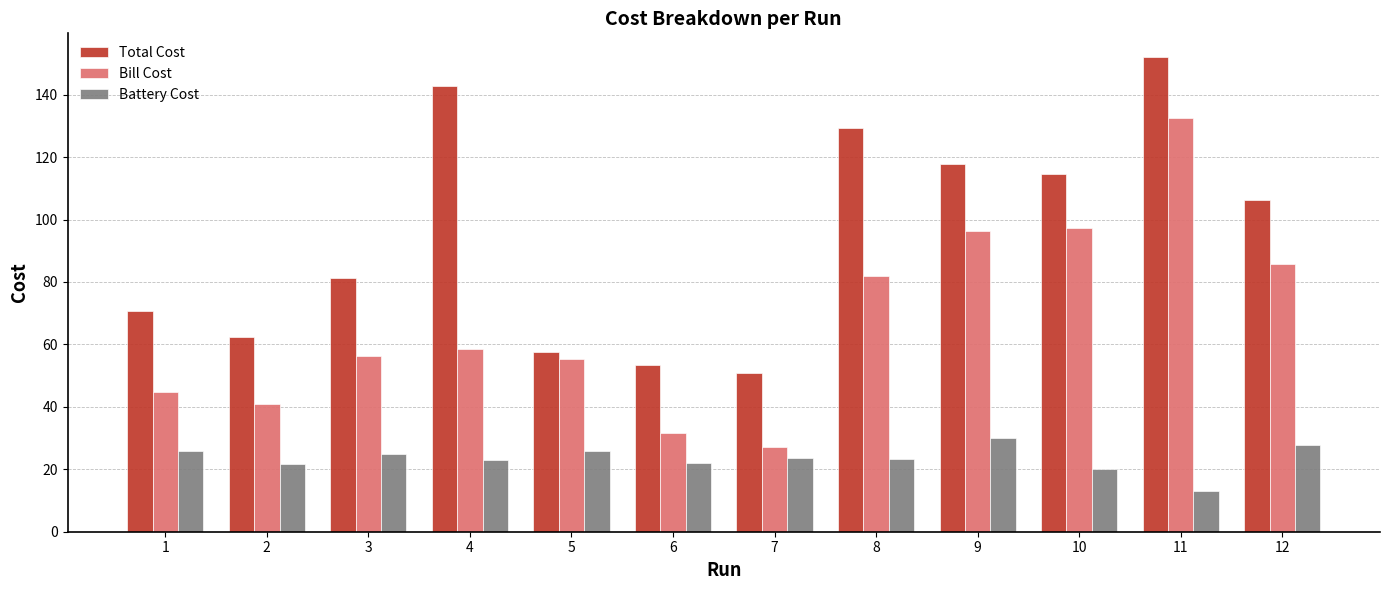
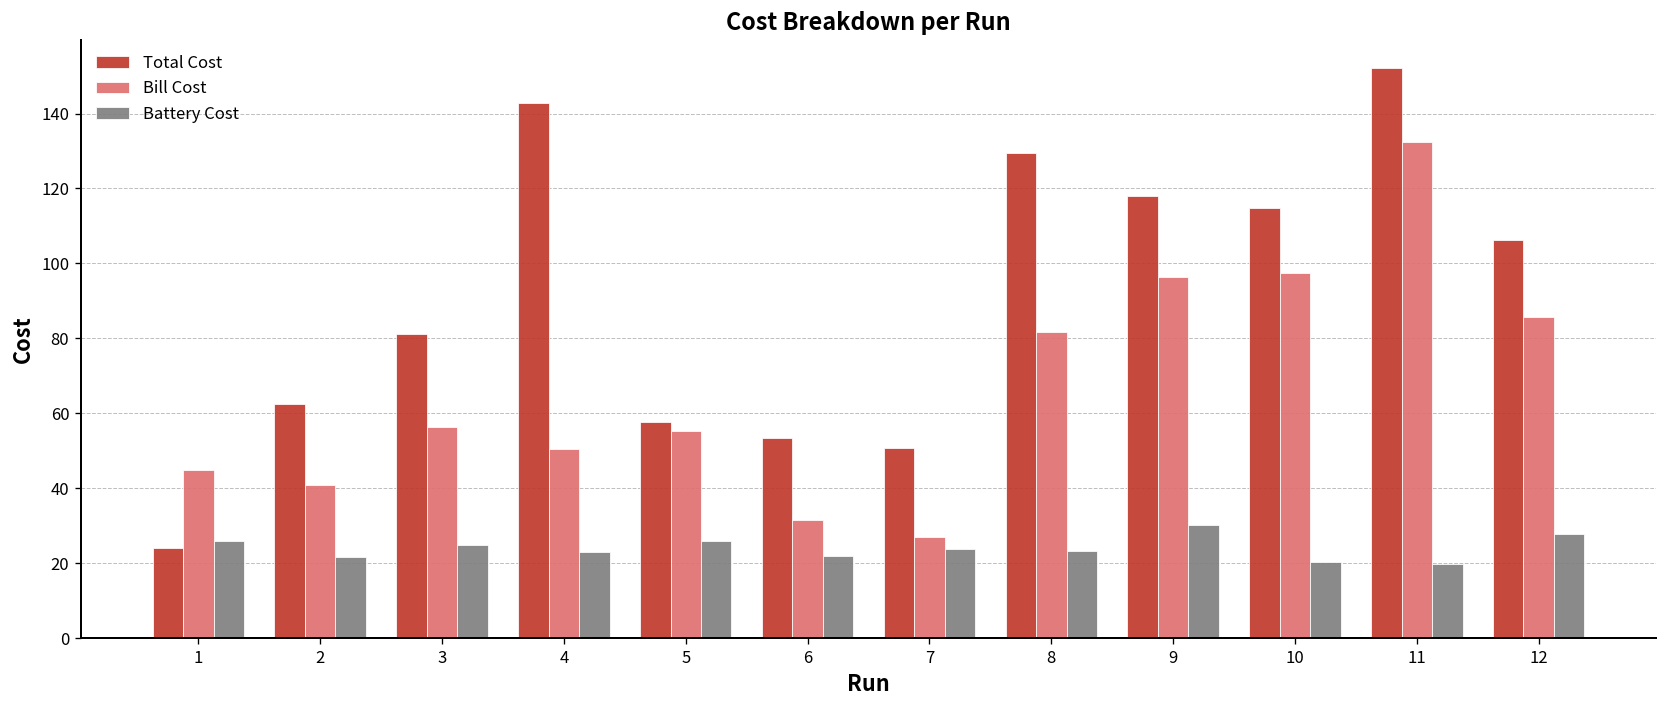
Total Cost, 1: 71 -> 24
Bill Cost, 4: 59 -> 50
Battery Cost, 11: 13 -> 20
